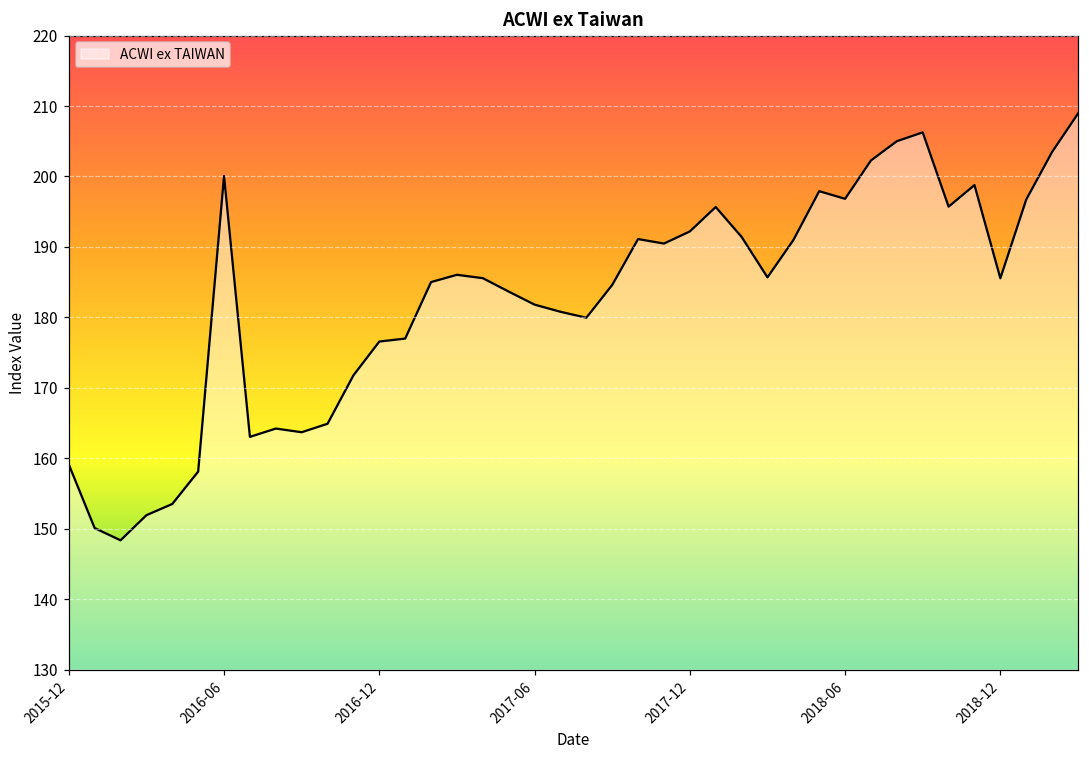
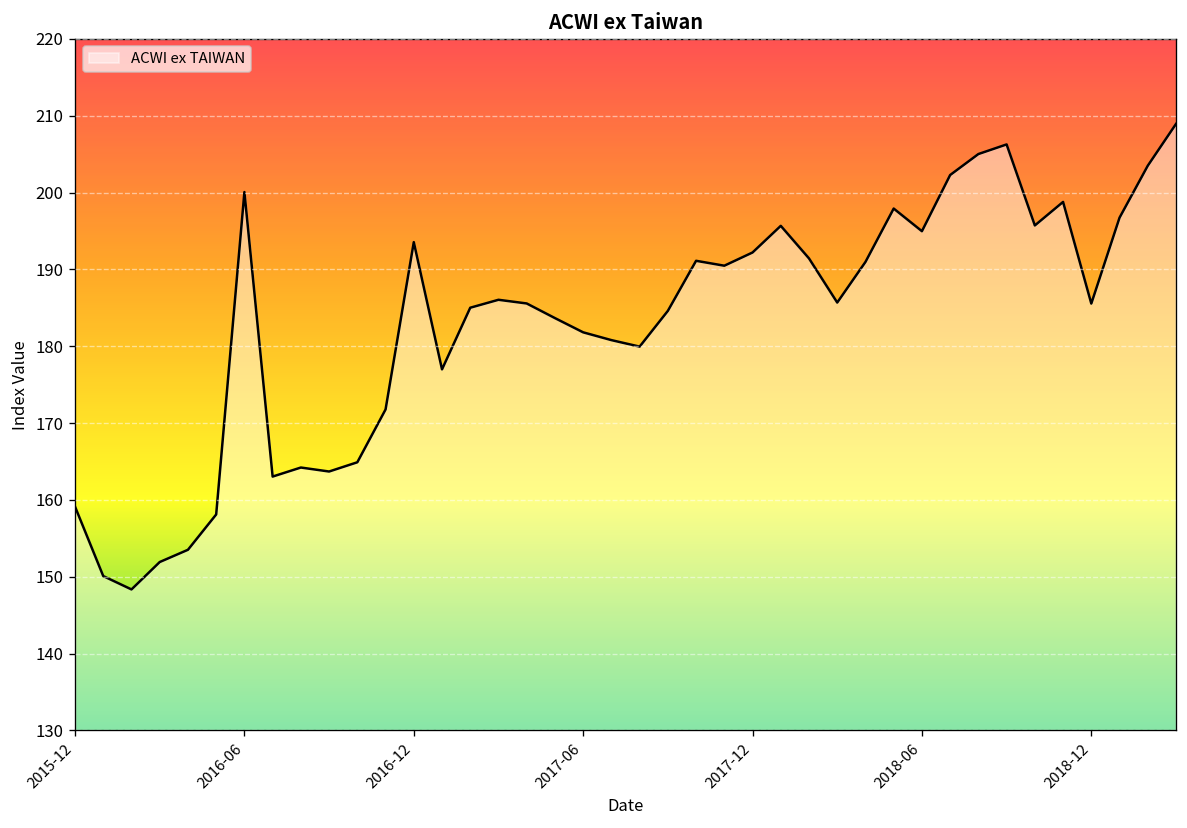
2016-12: 177 -> 194
2018-06: 197 -> 195
